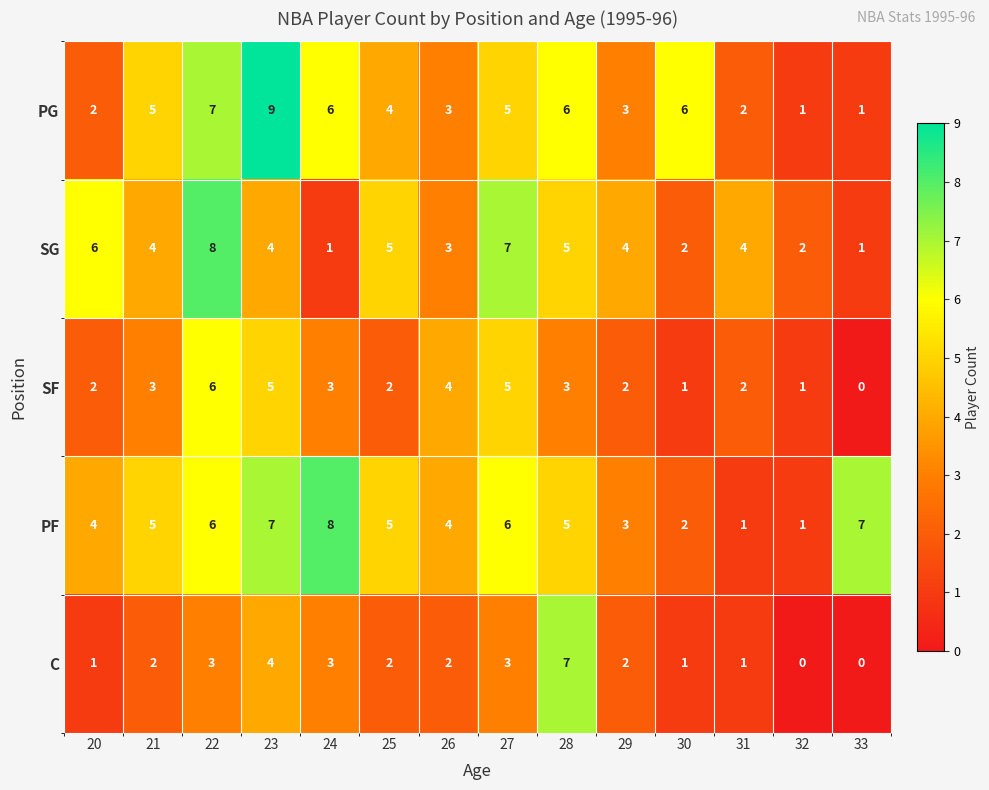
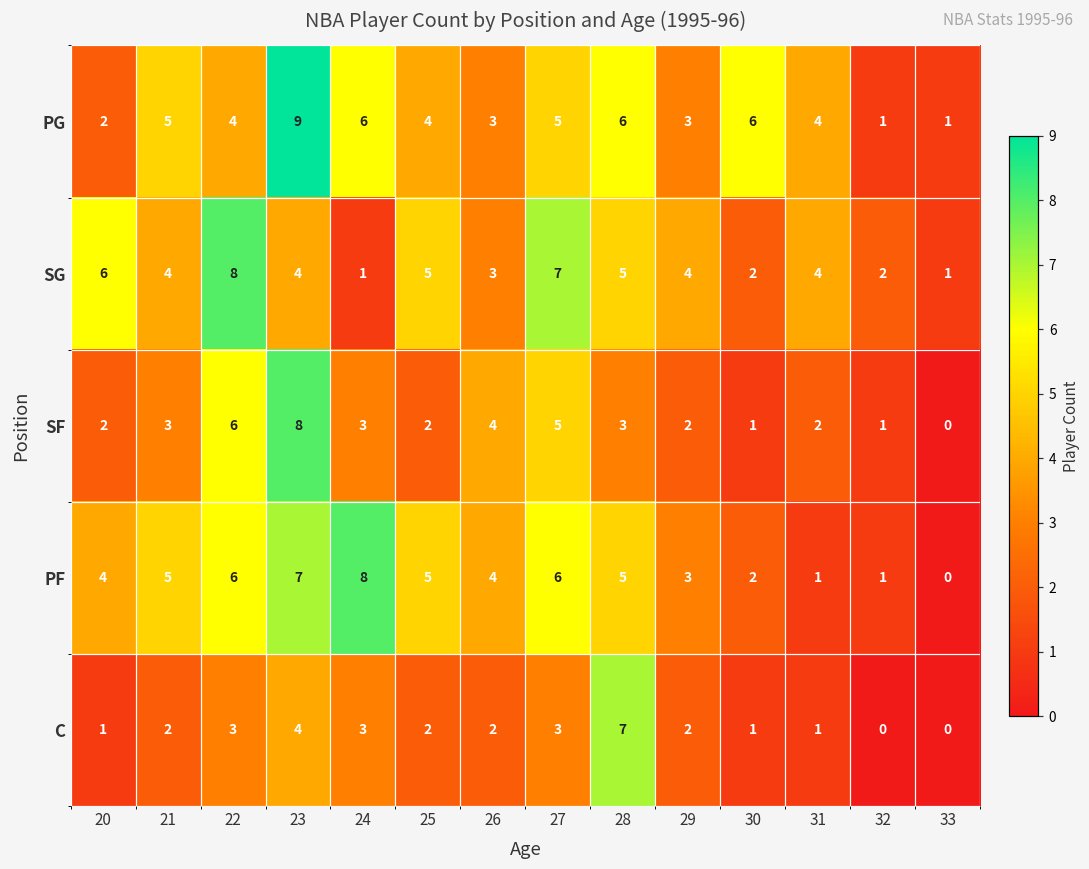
PG, 22: 7 -> 4
PG, 31: 2 -> 4
SF, 23: 5 -> 8
PF, 33: 7 -> 0
